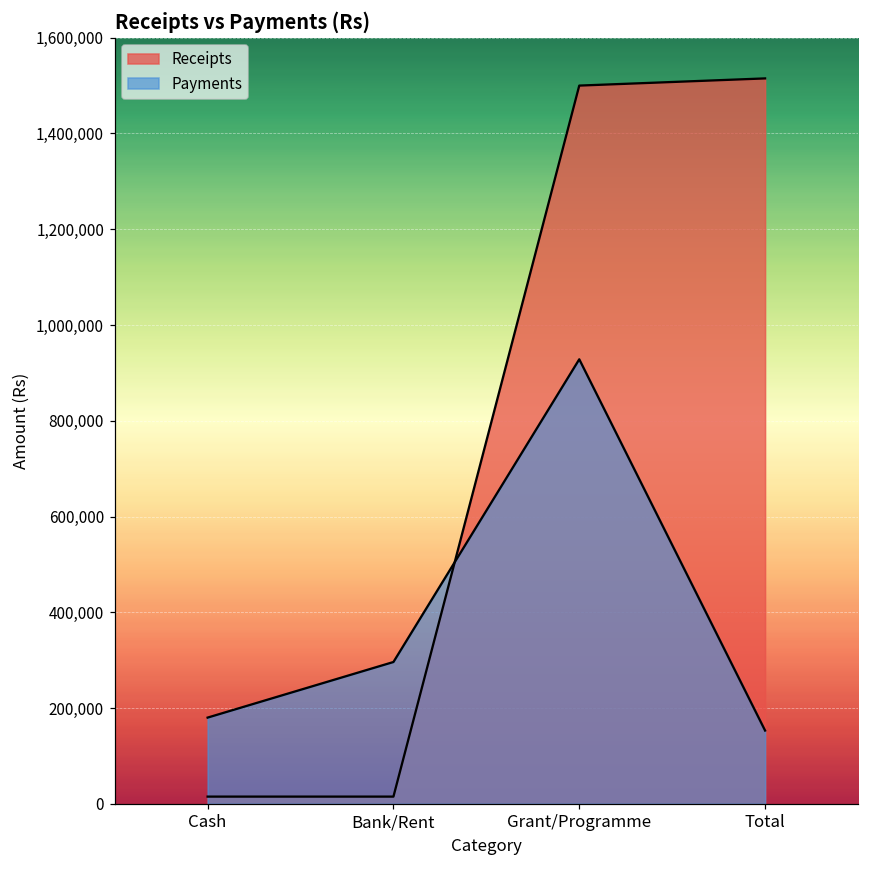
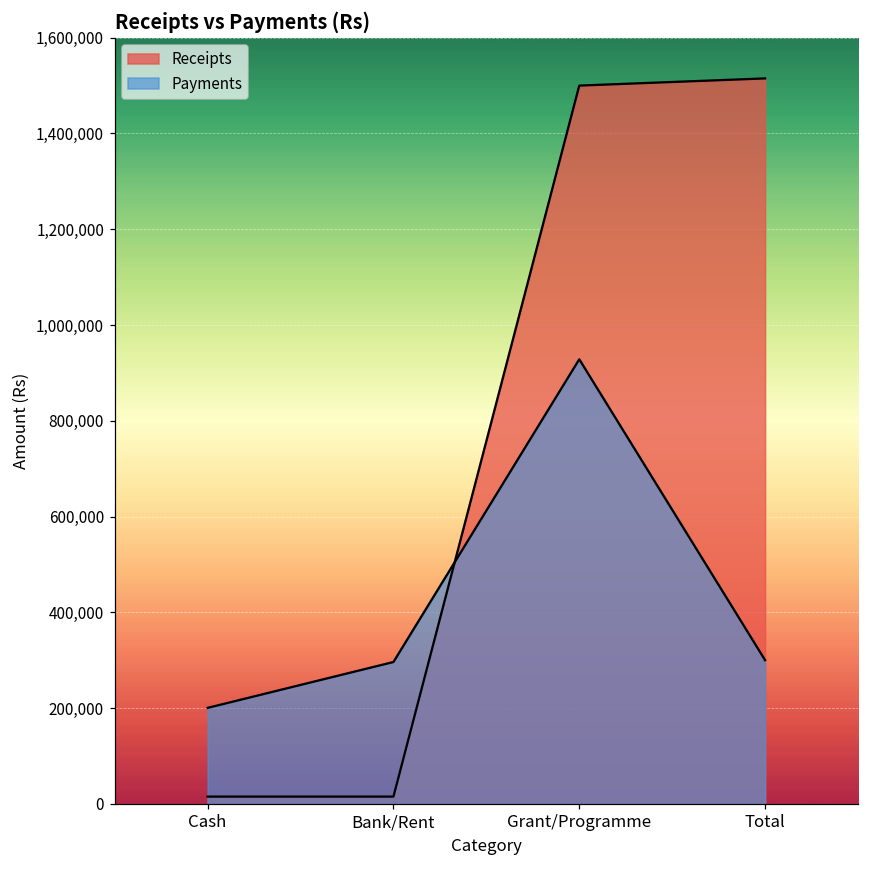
Payments, Cash: 180,000 -> 200,000
Payments, Total: 150,000 -> 300,000
